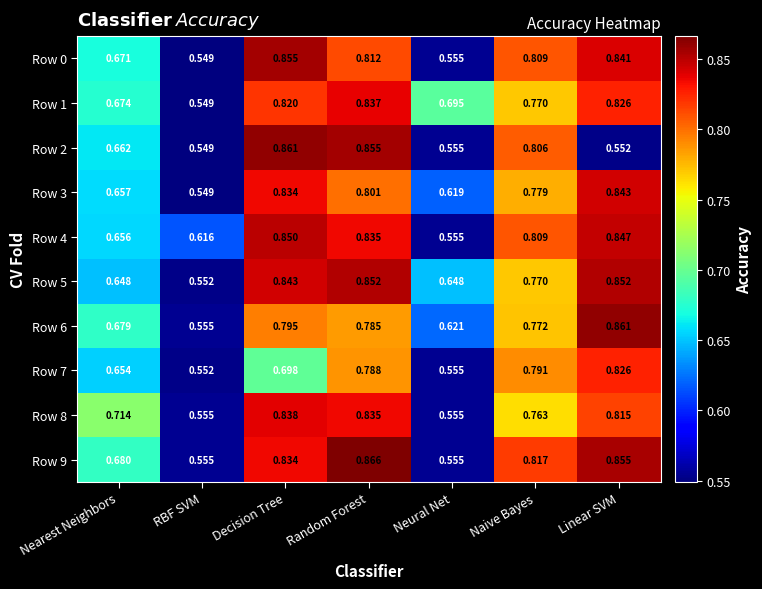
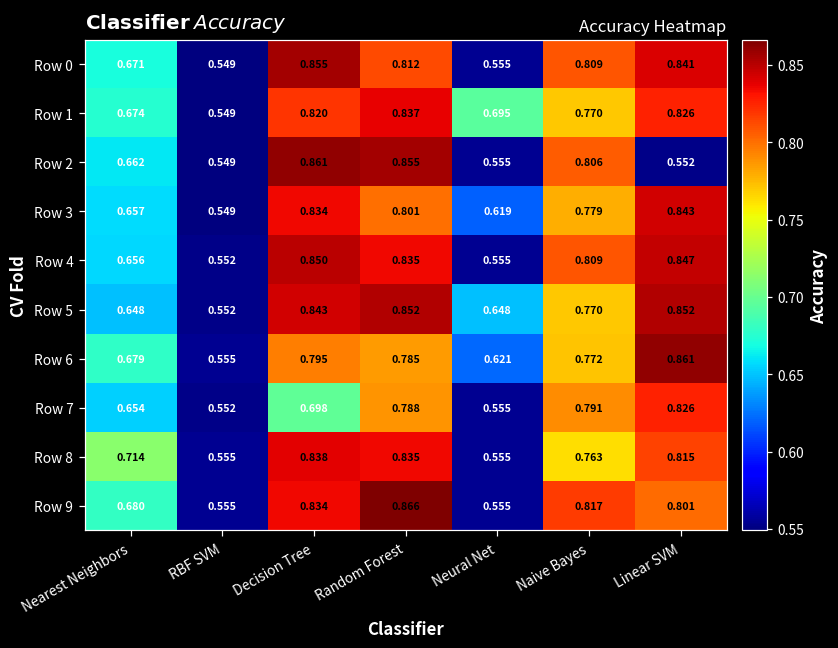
Row 4, RBF SVM: 0.616 -> 0.552
Row 9, Linear SVM: 0.855 -> 0.801
